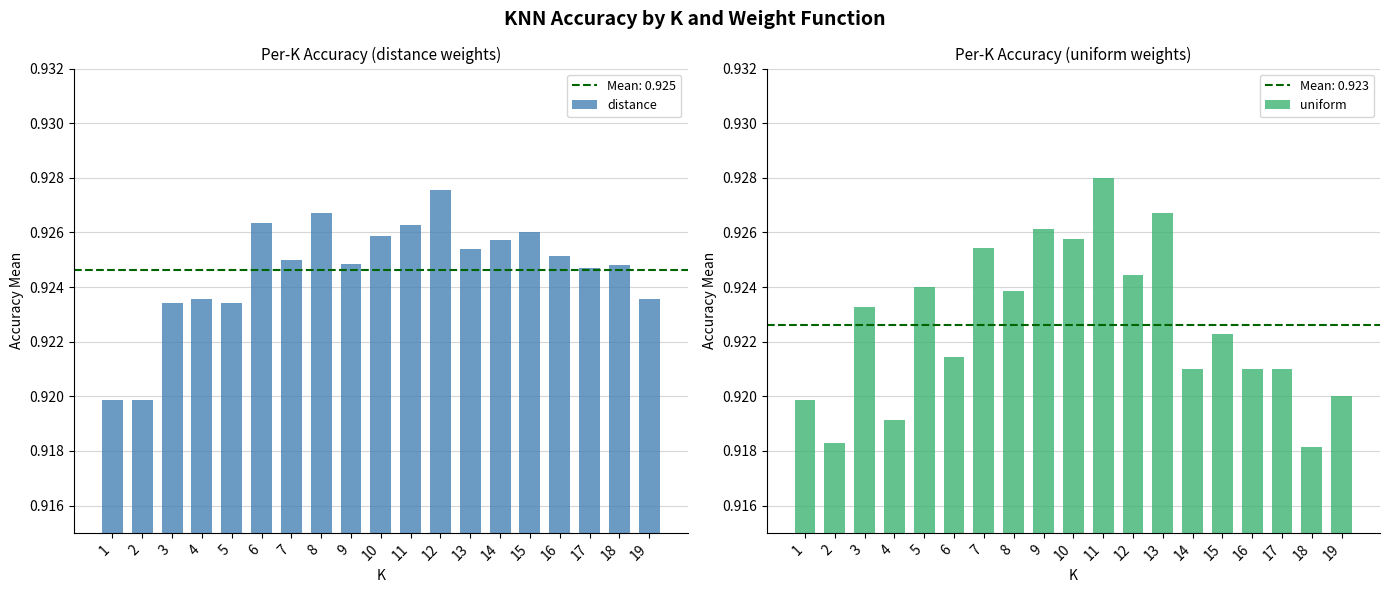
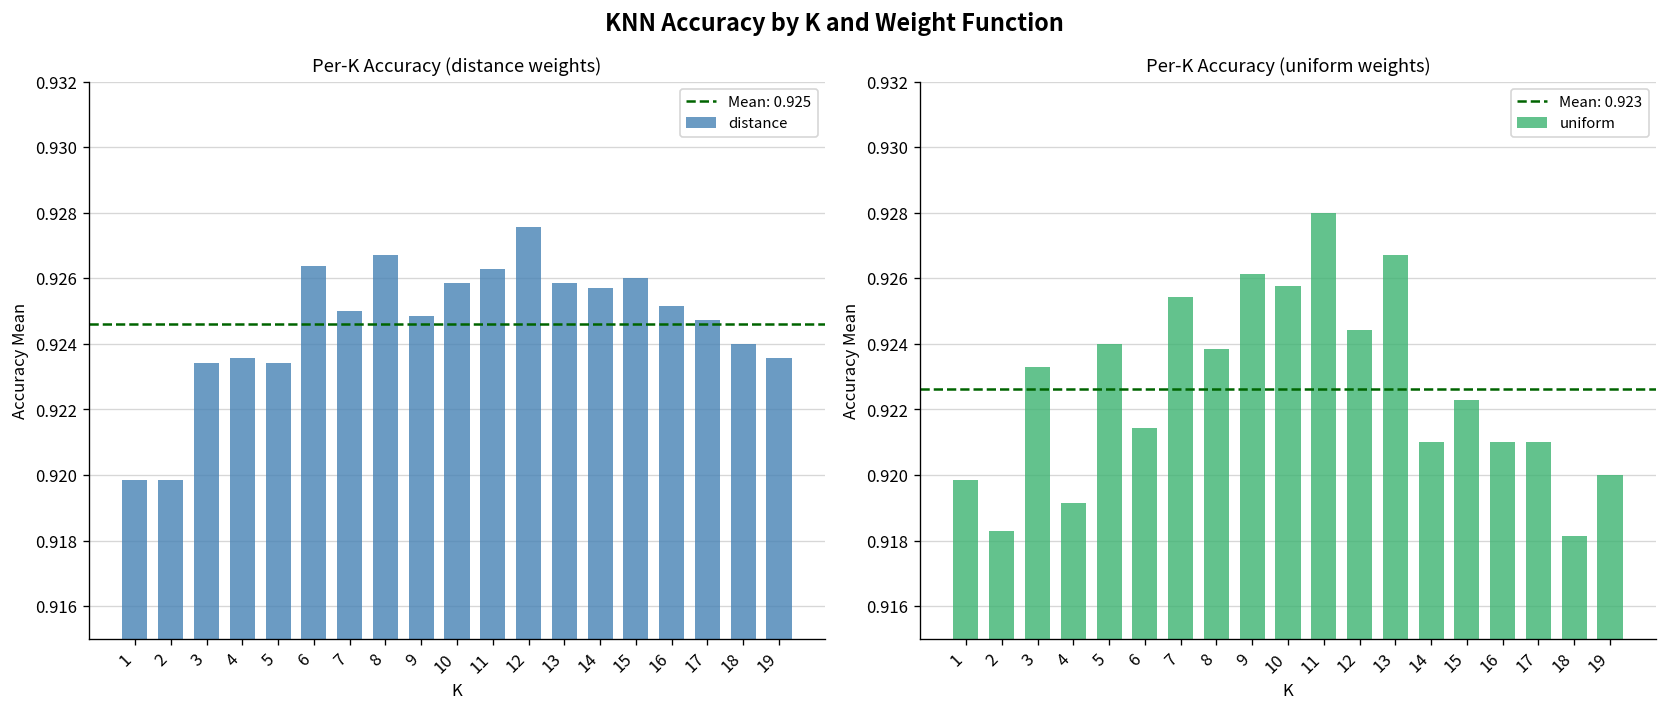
Per-K Accuracy (distance weights), 13: 0.9254 -> 0.9259
Per-K Accuracy (distance weights), 18: 0.9248 -> 0.9240
